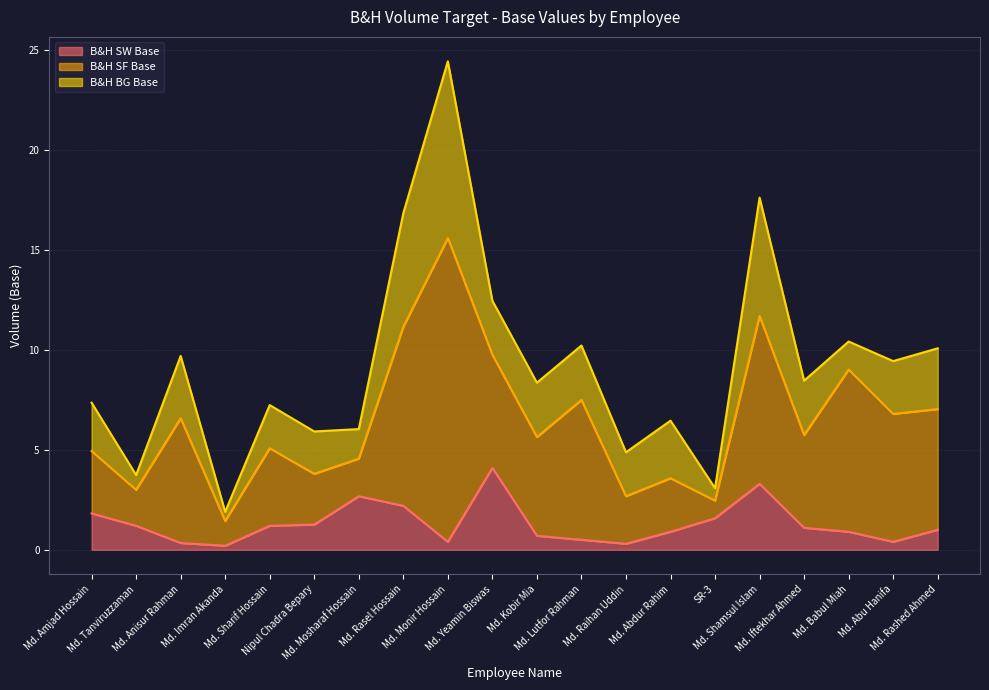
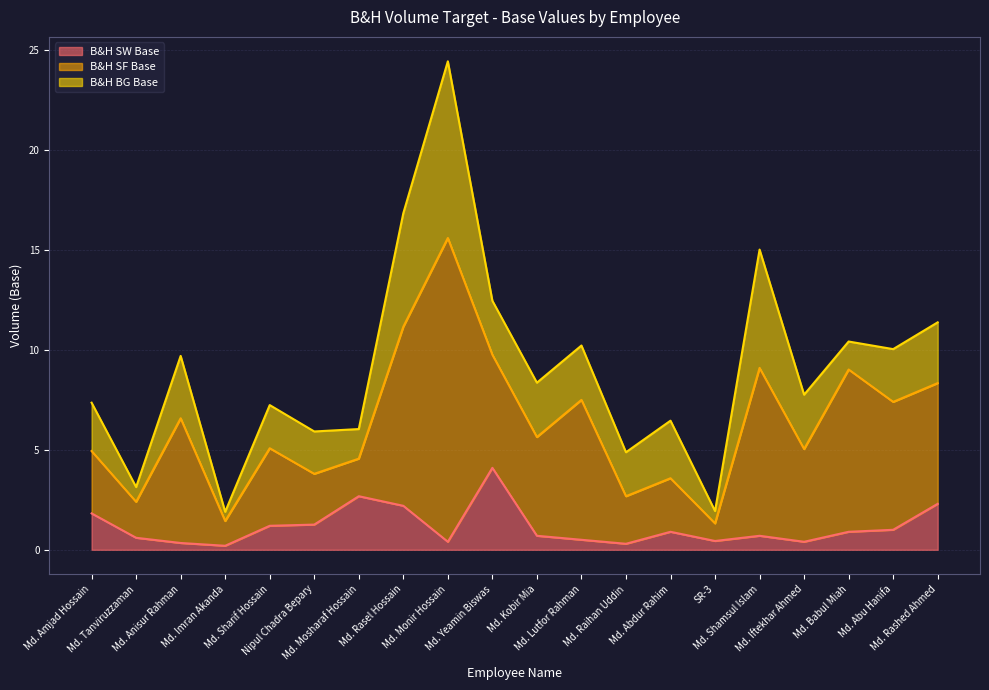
B&H SW Base, Md. Tanviruzzaman: 1.2 -> 0.6
B&H SW Base, SR-3: 1.6 -> 0.4
B&H SW Base, Md. Shamsul Islam: 3.3 -> 0.7
B&H SW Base, Md. Iftekhar Ahmed: 1.1 -> 0.4
B&H SW Base, Md. Abu Hanifa: 0.4 -> 1.0
B&H SW Base, Md. Rashed Ahmed: 1.0 -> 2.3
